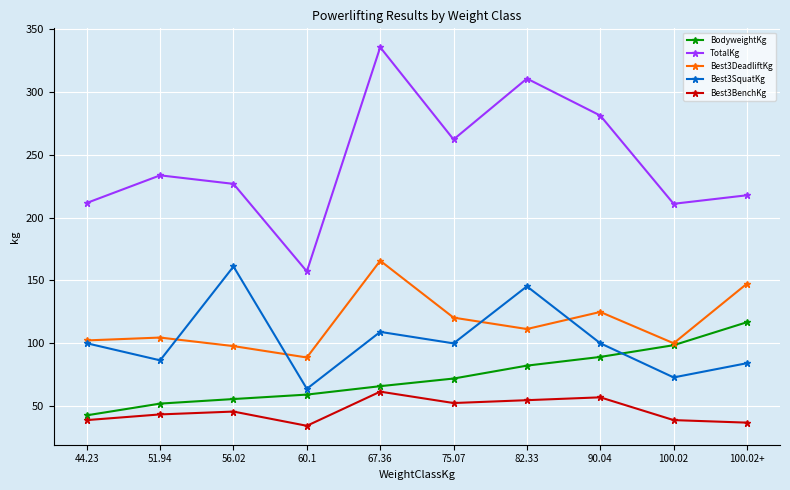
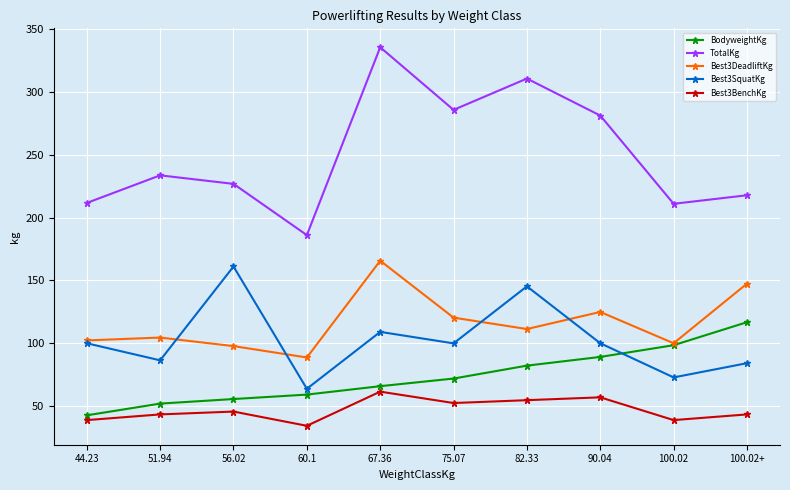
TotalKg, 60.1: 157 -> 186
TotalKg, 75.07: 262 -> 286
Best3BenchKg, 100.02+: 37 -> 43
